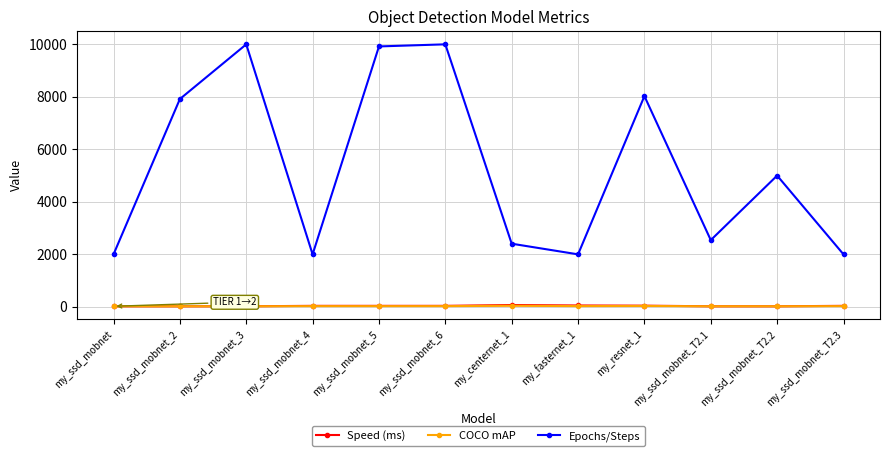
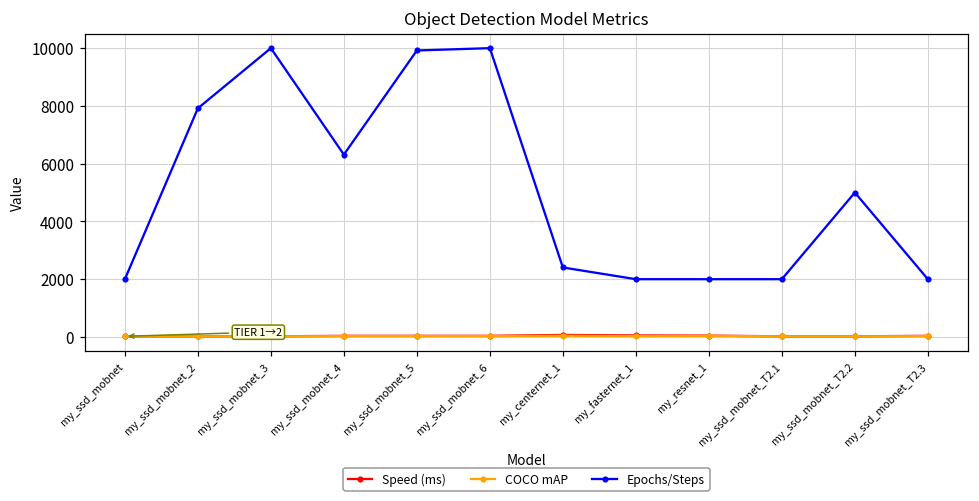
Epochs/Steps, my_ssd_mobnet_4: 2000 -> 6300
Epochs/Steps, my_resnet_1: 8000 -> 2000
Epochs/Steps, my_ssd_mobnet_T2.1: 2500 -> 2000
